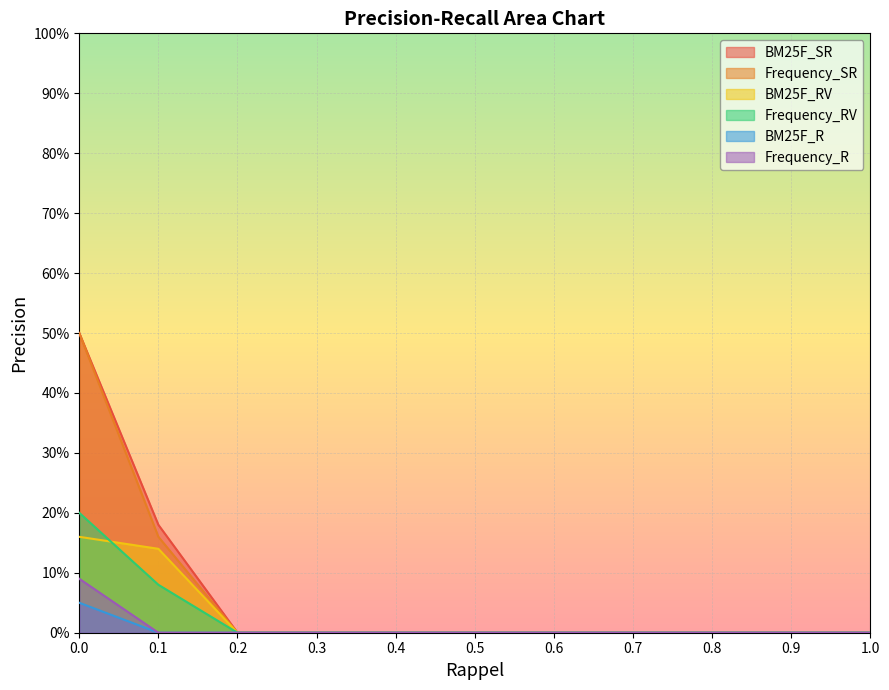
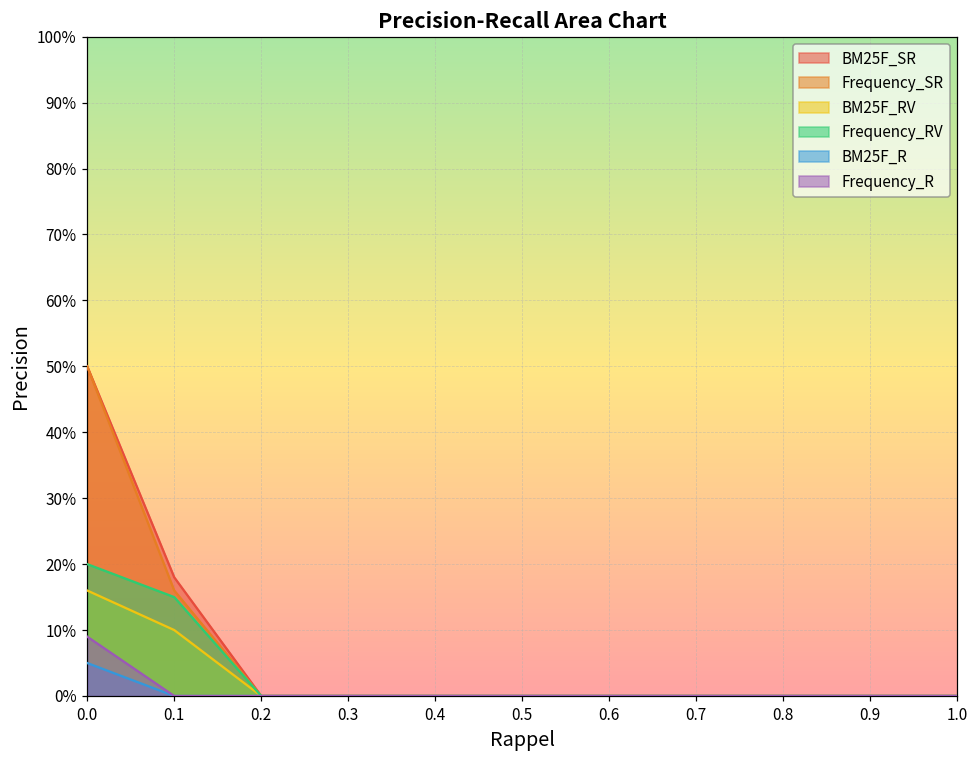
BM25F_RV, 0.1: 14% -> 10%
Frequency_RV, 0.1: 8% -> 15%
